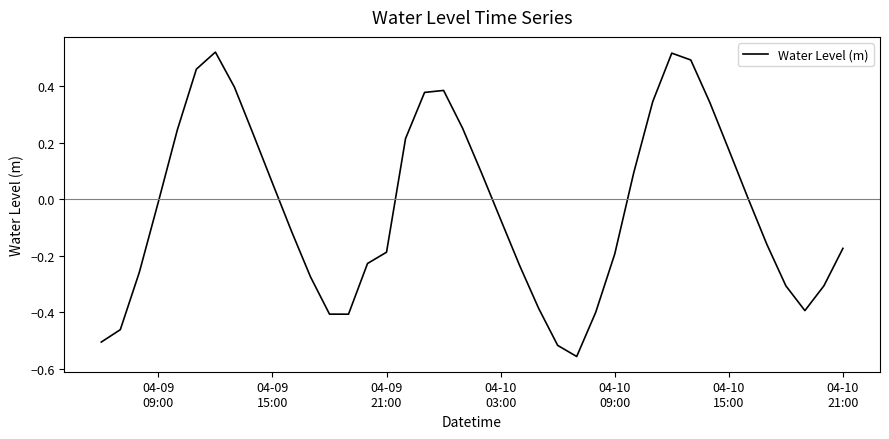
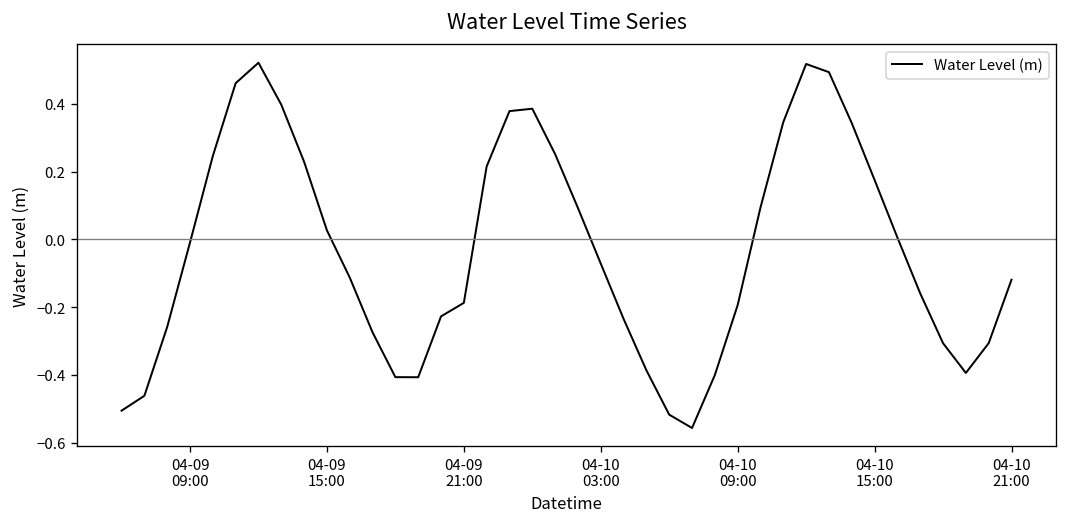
04-09 15:00: 0.06 -> 0.03
04-10 21:00: -0.17 -> -0.12
